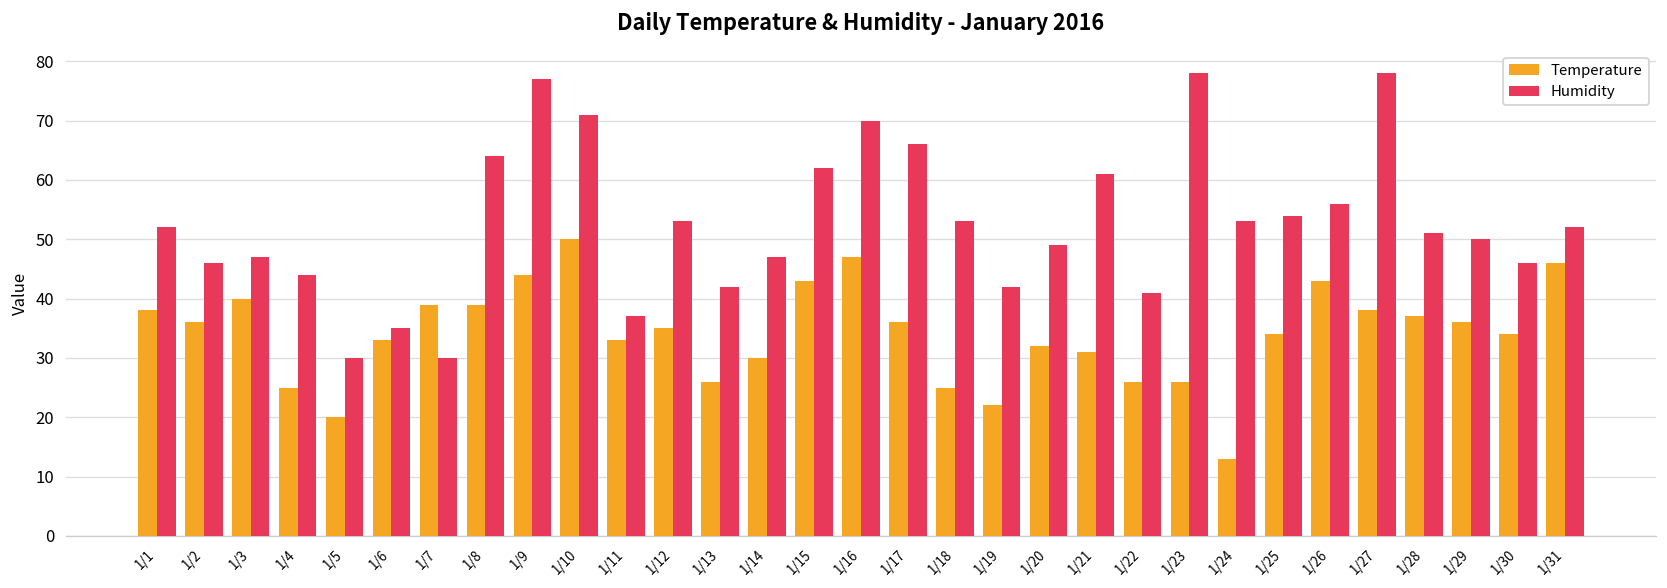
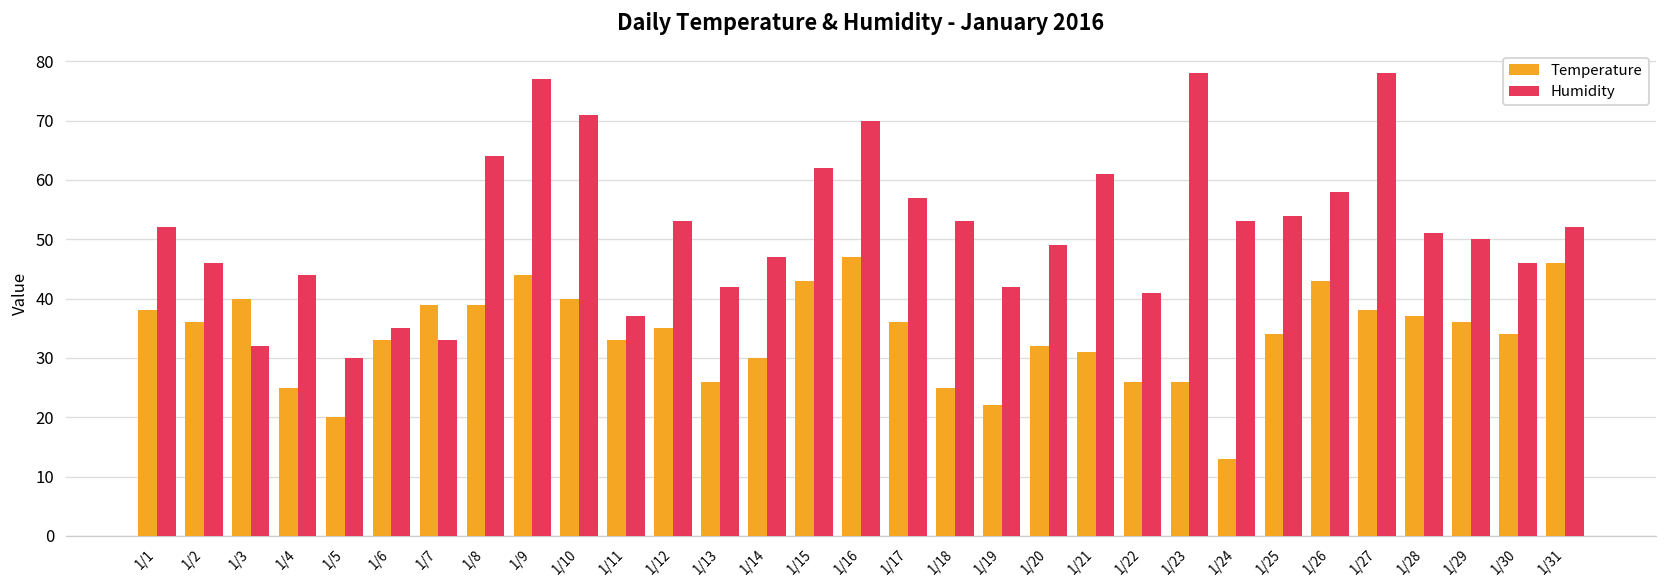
Humidity, 1/3: 47 -> 32
Humidity, 1/7: 30 -> 33
Temperature, 1/10: 50 -> 40
Humidity, 1/17: 66 -> 57
Humidity, 1/26: 56 -> 58
